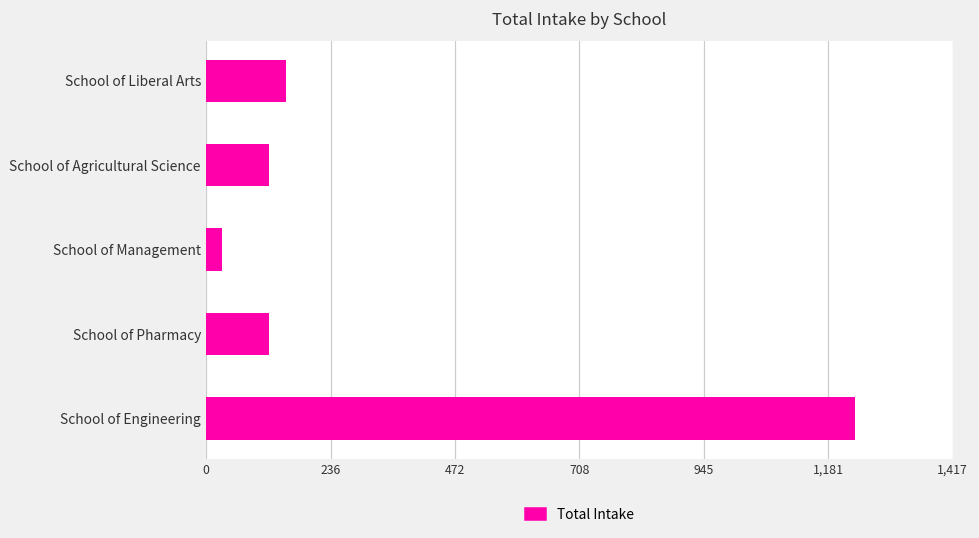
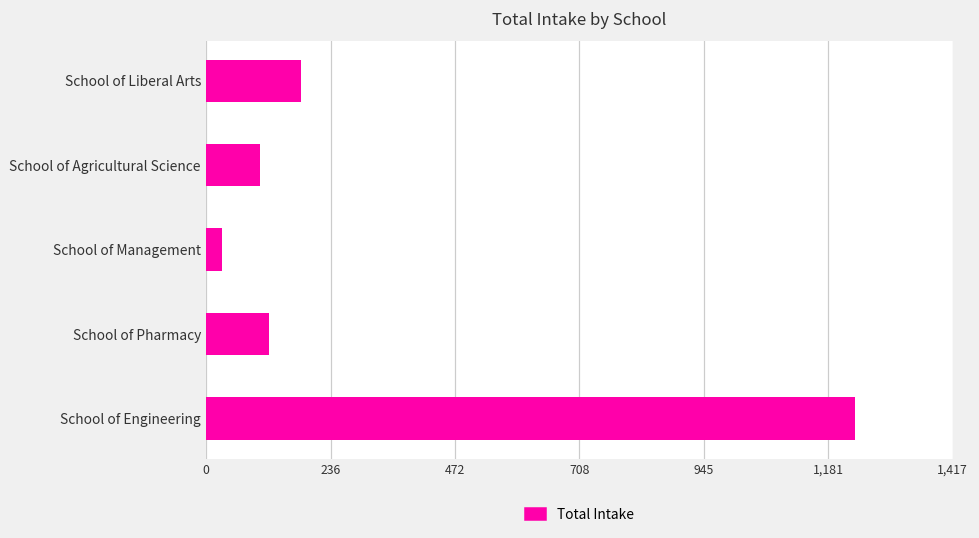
School of Liberal Arts: 150 -> 180
School of Agricultural Science: 120 -> 100
